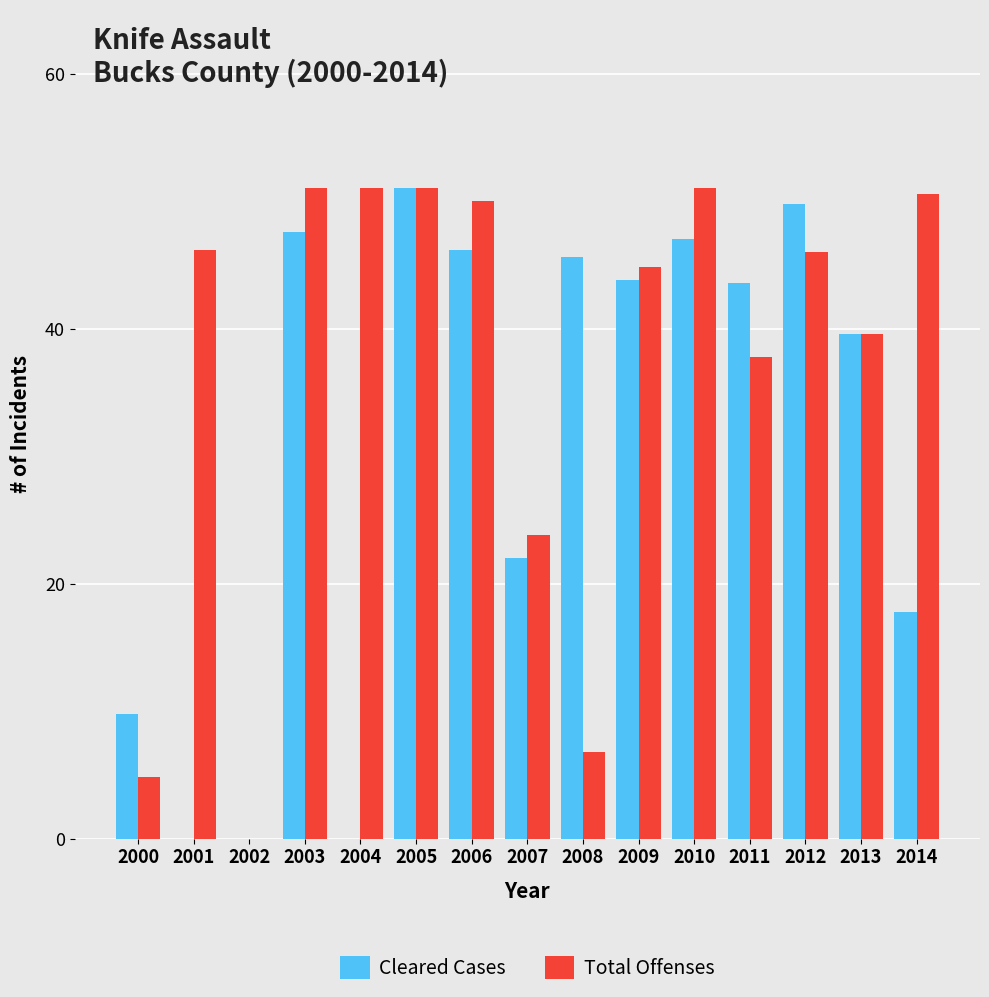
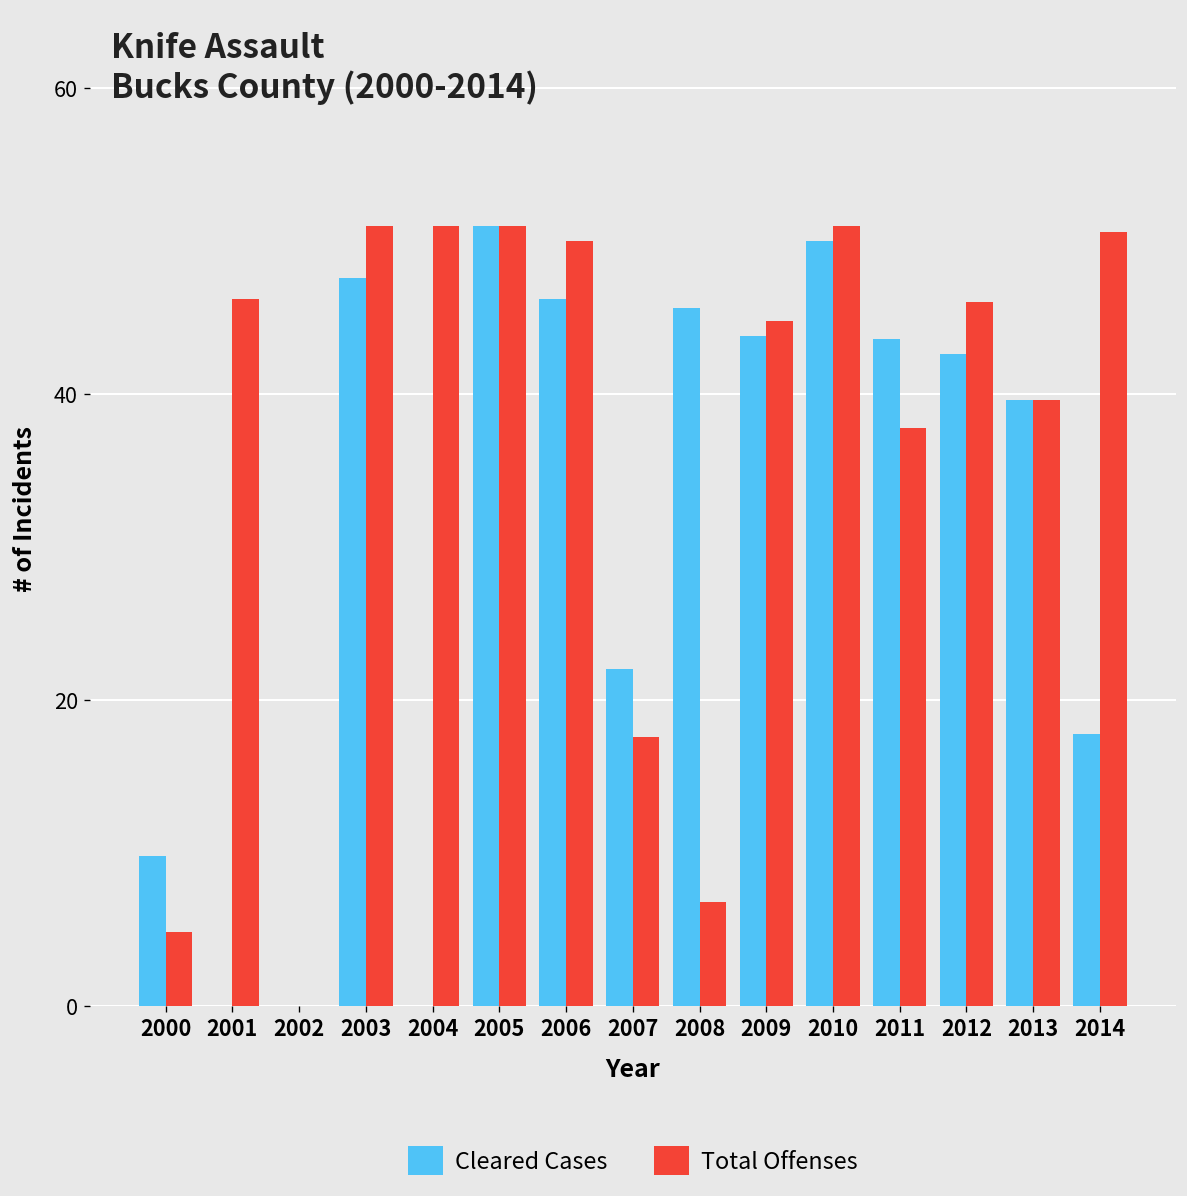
Total Offenses, 2007: 23.8 -> 17.6
Cleared Cases, 2010: 47.0 -> 50.0
Cleared Cases, 2012: 49.8 -> 42.6
